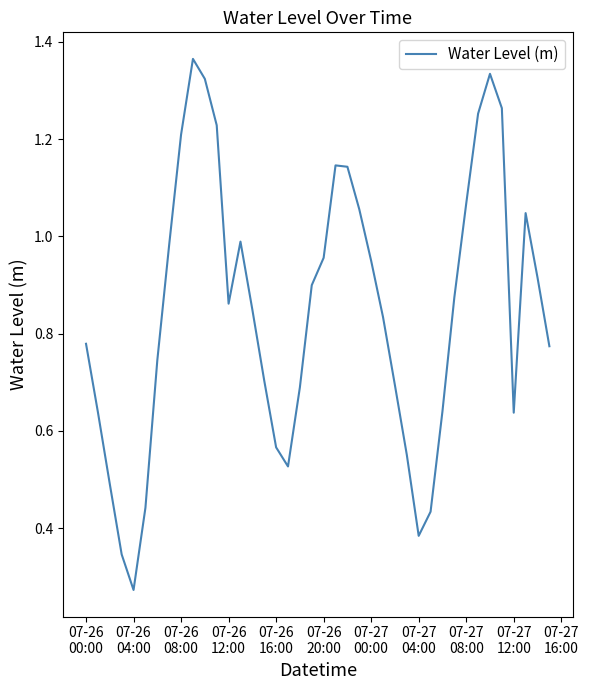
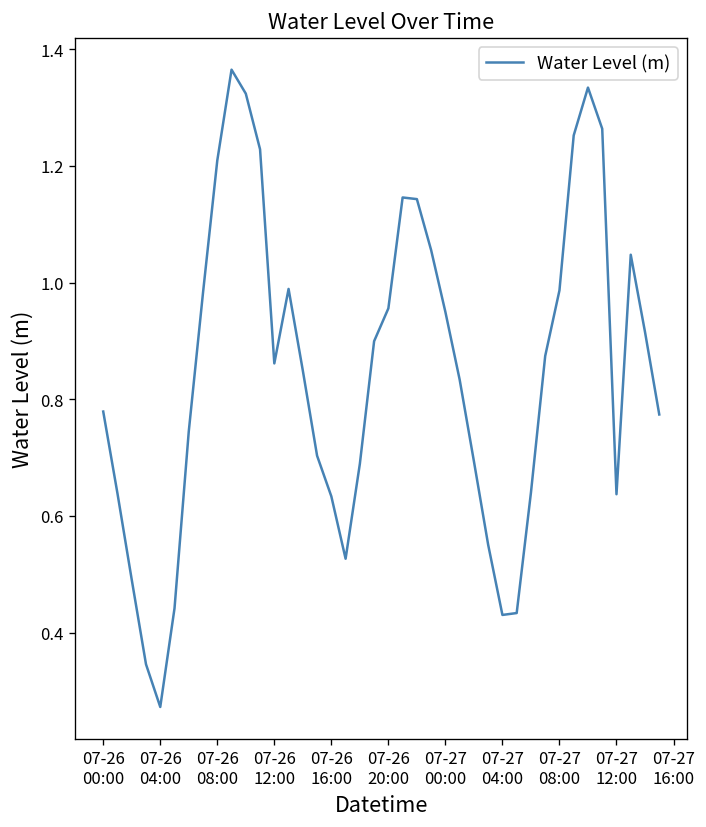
07-26 16:00: 0.57 -> 0.63
07-27 04:00: 0.38 -> 0.43
07-27 08:00: 1.07 -> 0.99
